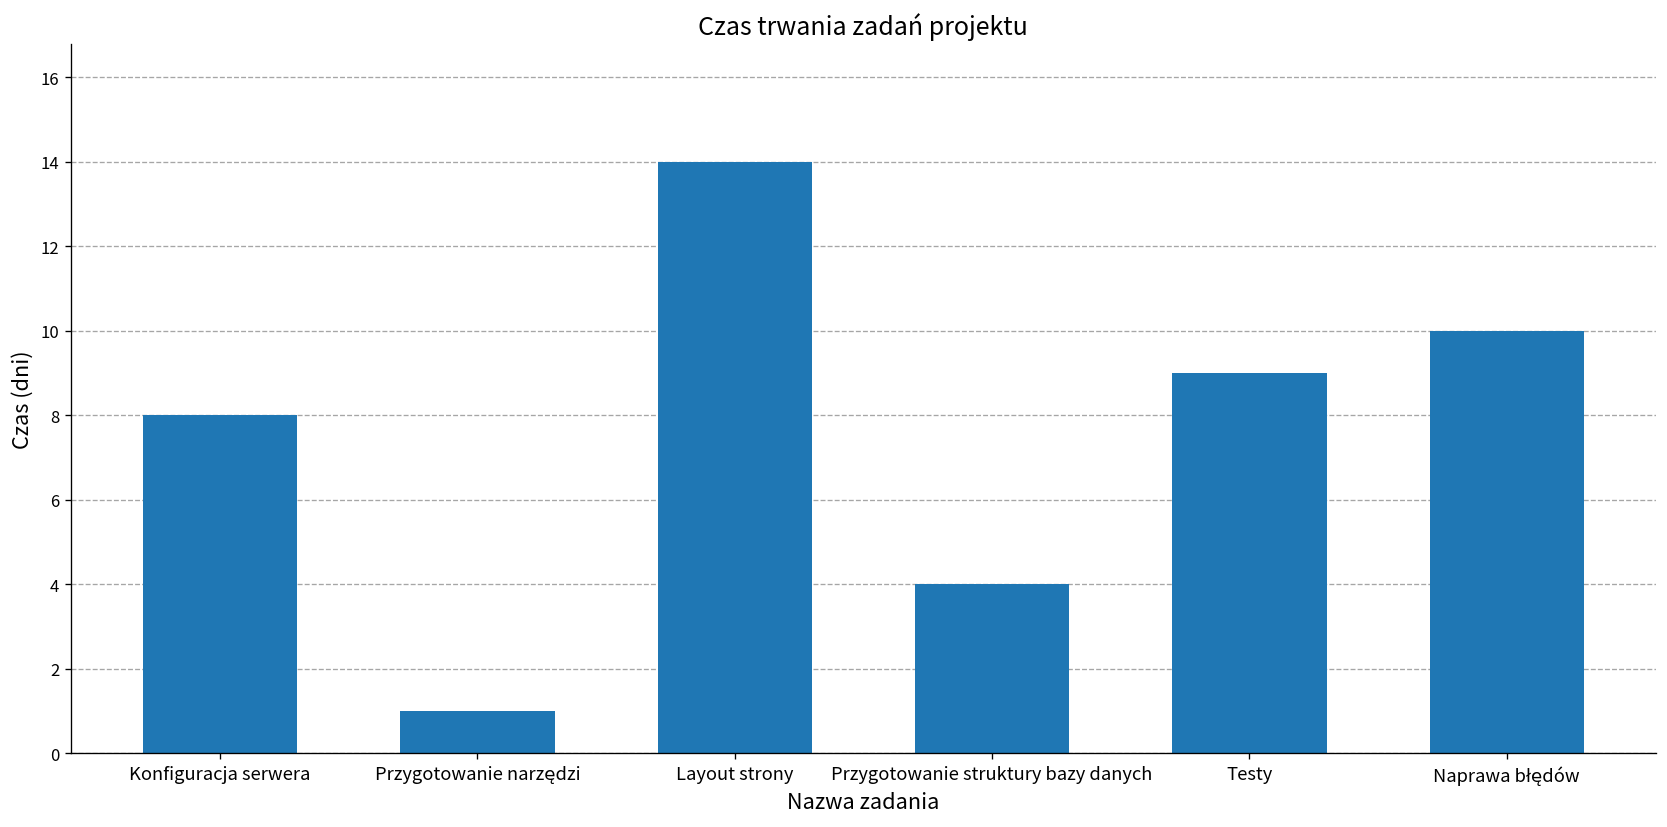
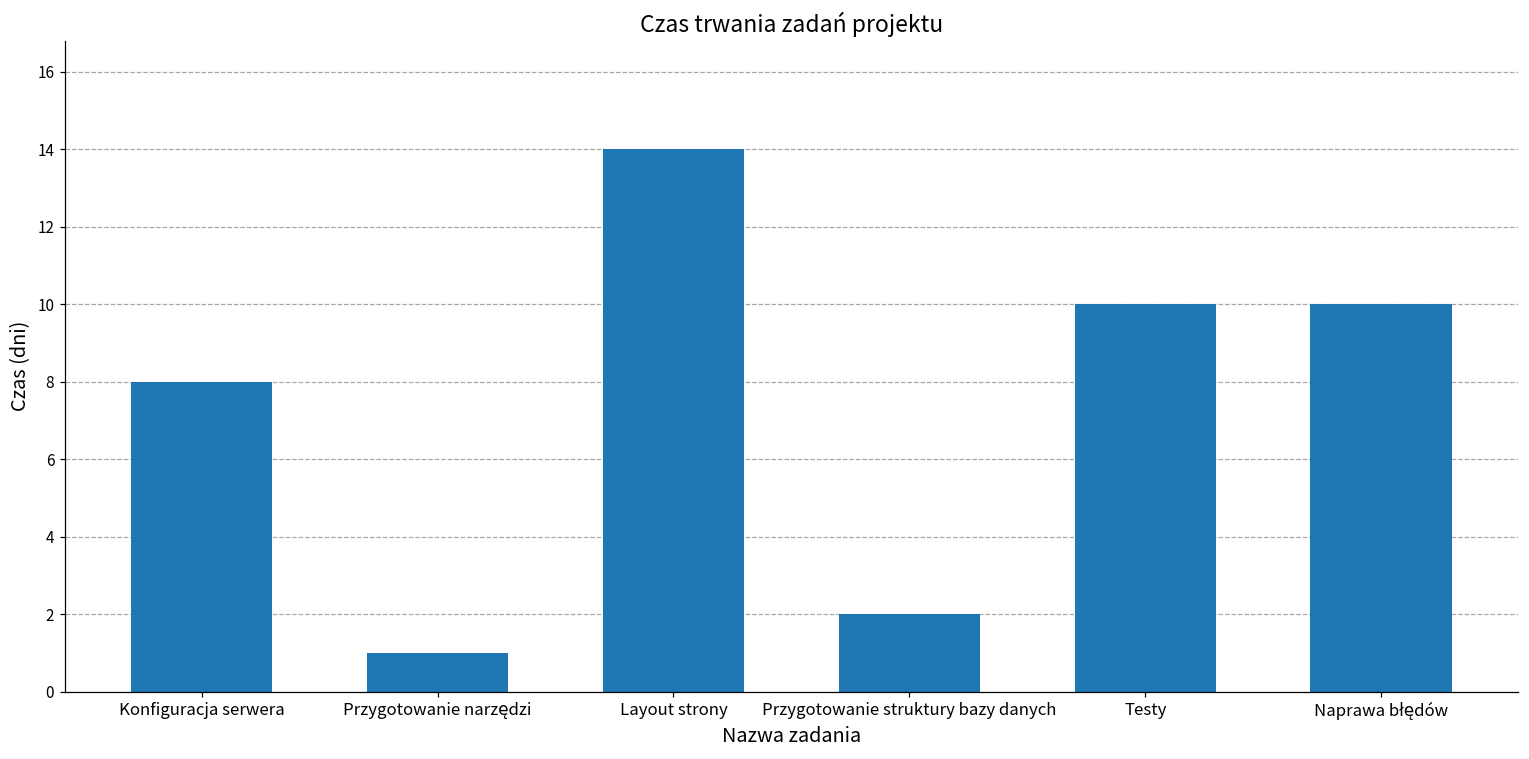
Przygotowanie struktury bazy danych: 4 -> 2
Testy: 9 -> 10
